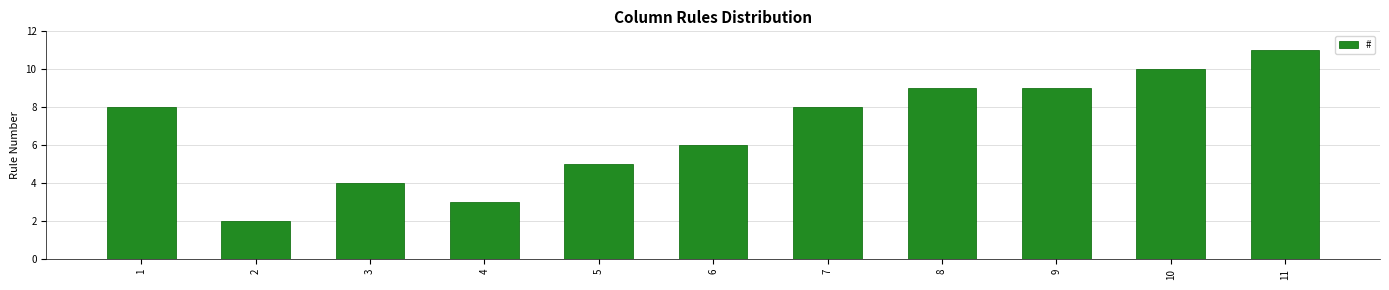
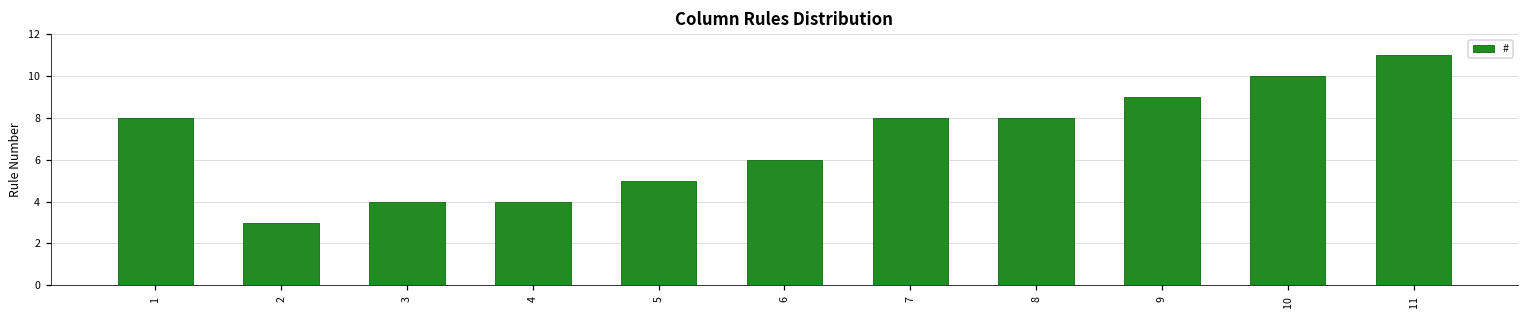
2: 2 -> 3
4: 3 -> 4
8: 9 -> 8
